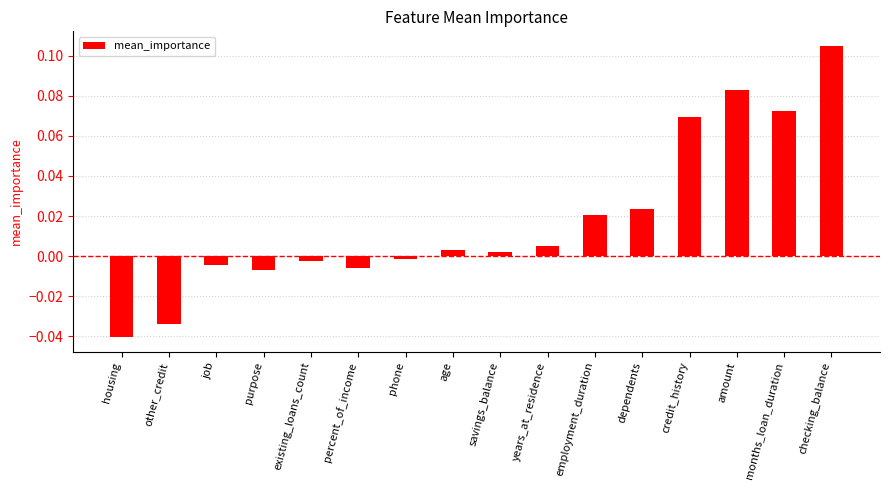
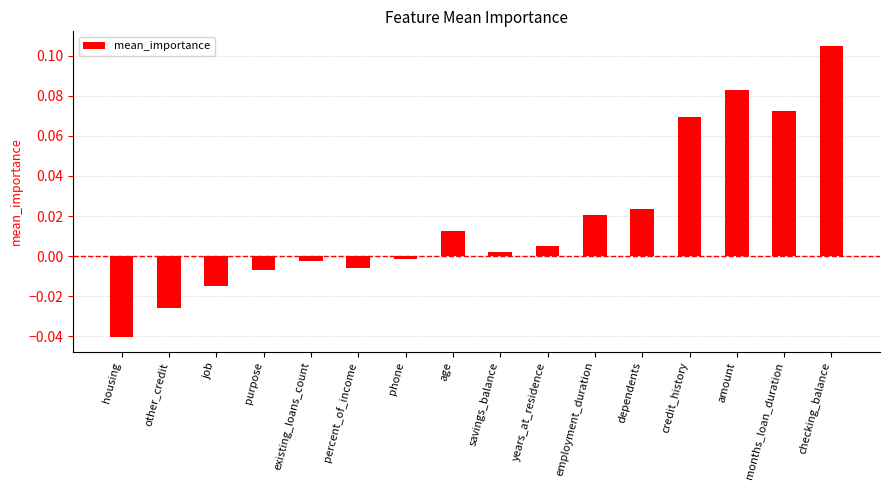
other_credit: -0.034 -> -0.026
job: -0.004 -> -0.015
age: 0.003 -> 0.013
